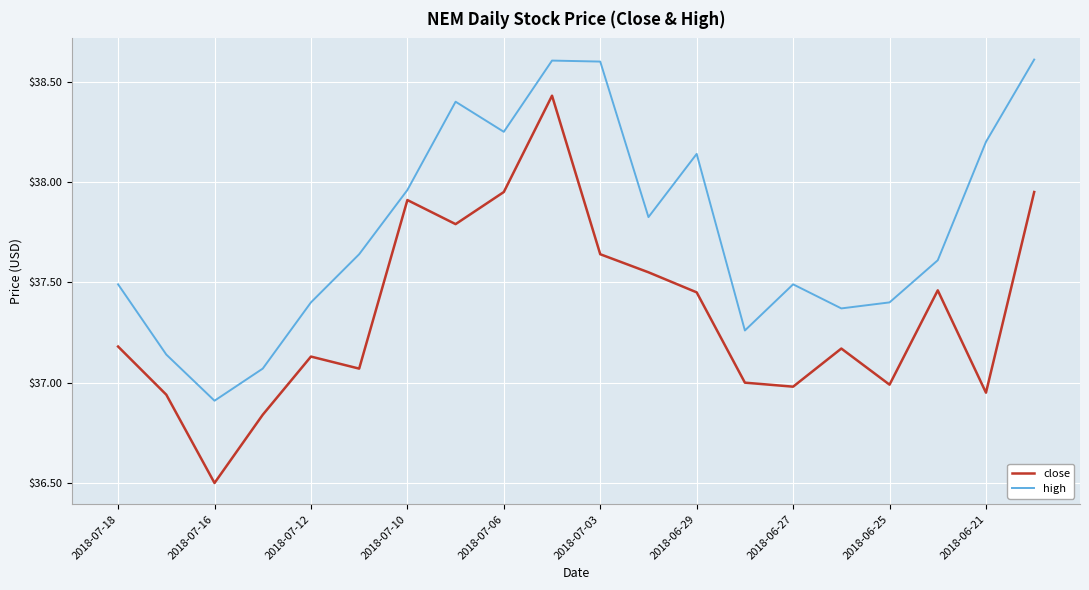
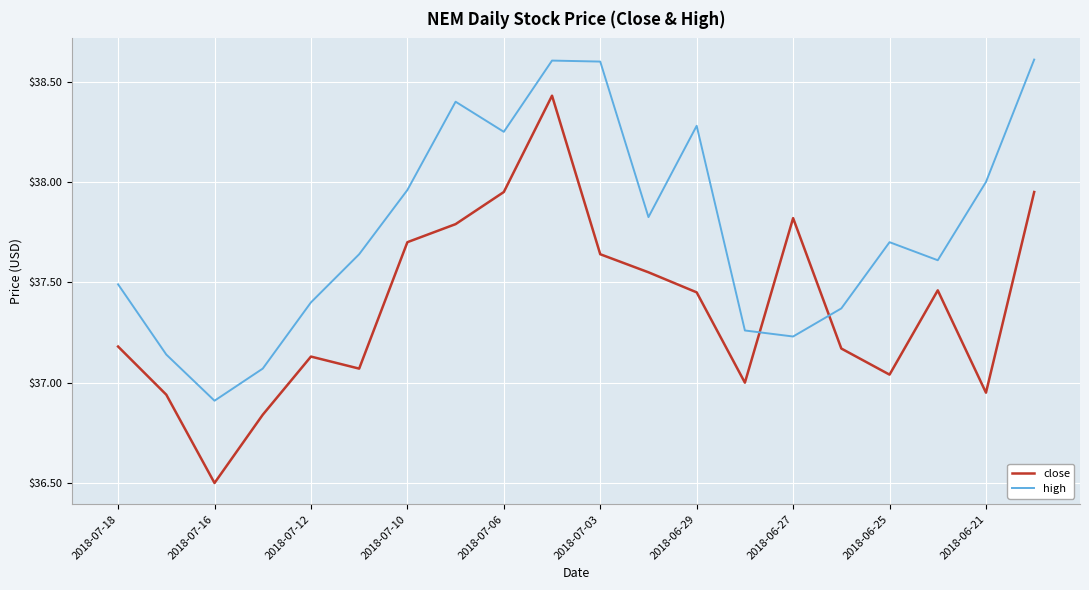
close, 2018-07-10: $37.91 -> $37.70
high, 2018-06-29: $38.14 -> $38.28
close, 2018-06-27: $36.98 -> $37.82
high, 2018-06-27: $37.49 -> $37.23
close, 2018-06-25: $36.99 -> $37.04
high, 2018-06-25: $37.4 -> $37.7
high, 2018-06-21: $38.2 -> $38.0
